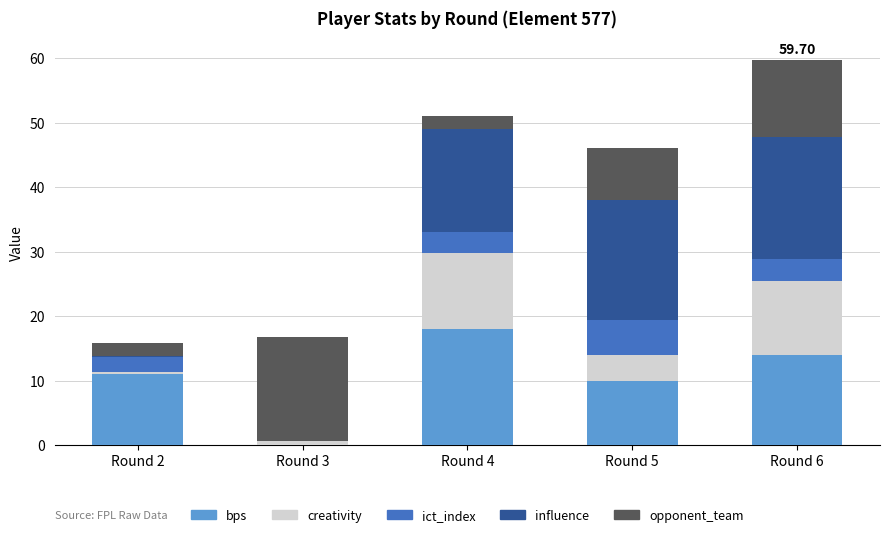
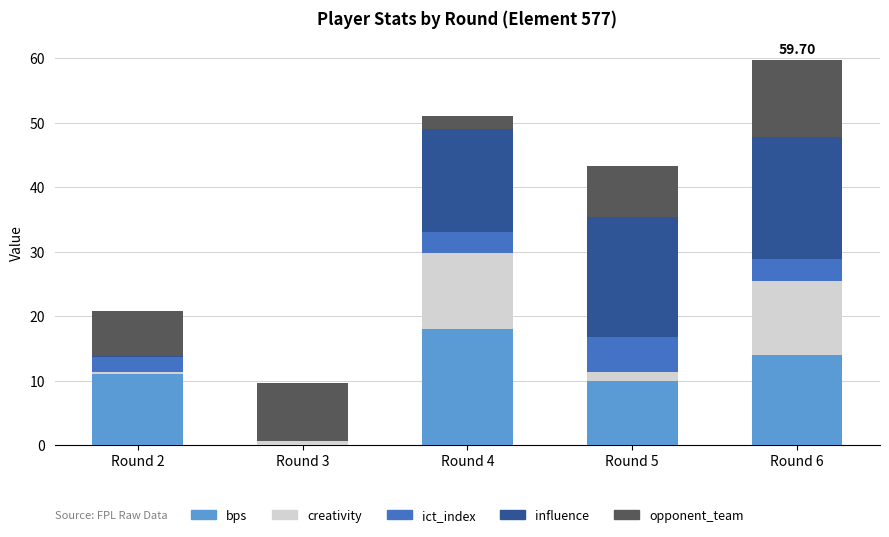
opponent_team, Round 2: 2 -> 7
opponent_team, Round 3: 16 -> 9
creativity, Round 5: 4 -> 1
